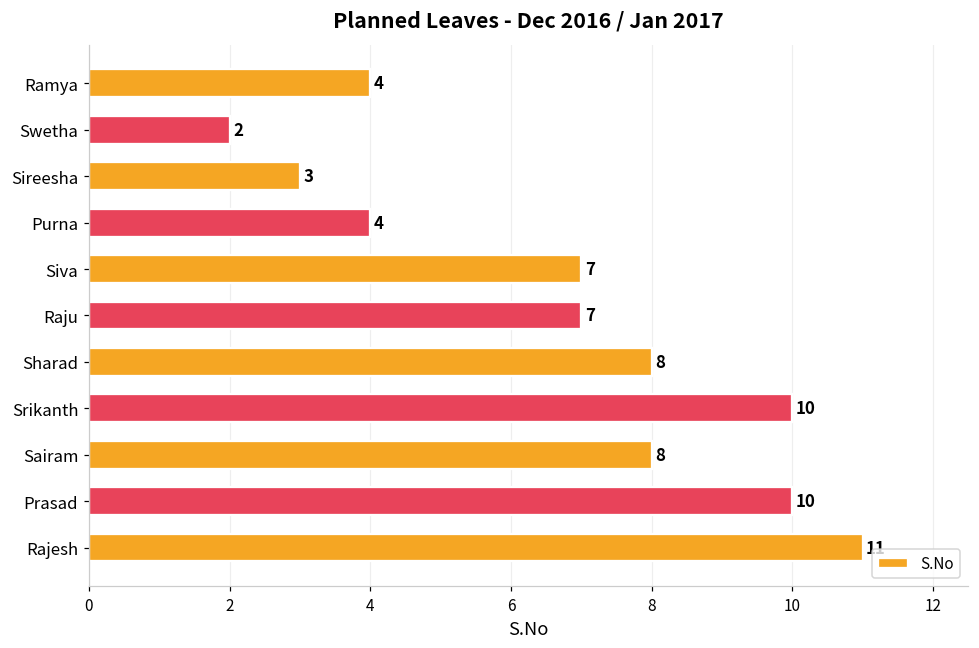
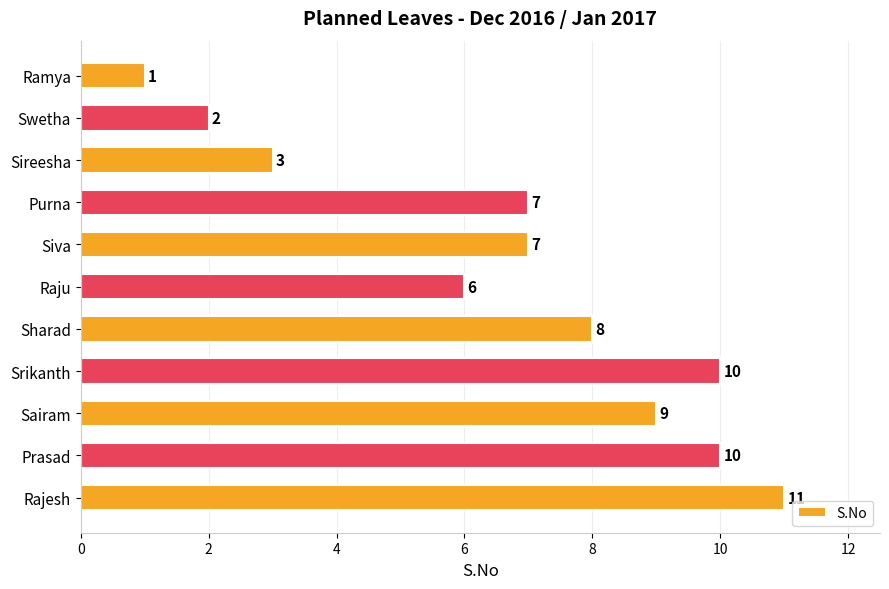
Ramya: 4 -> 1
Purna: 4 -> 7
Raju: 7 -> 6
Sairam: 8 -> 9
